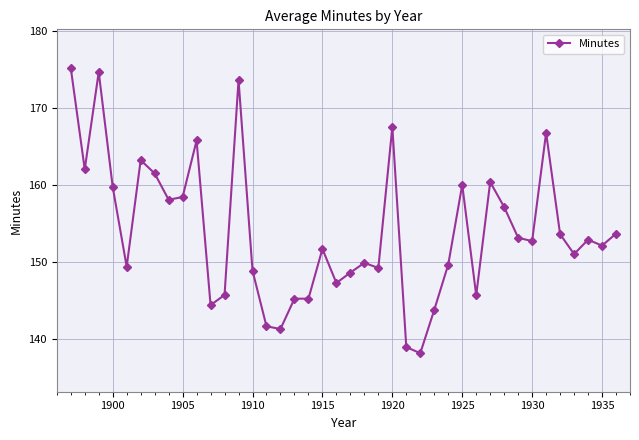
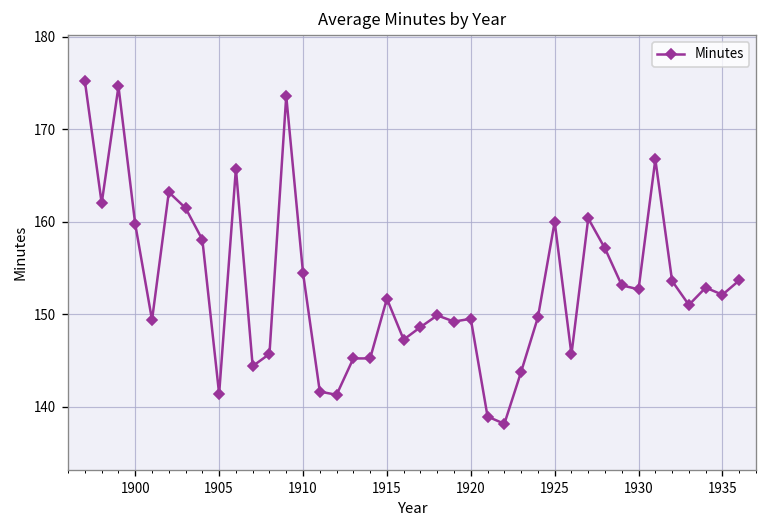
1905: 158 -> 141
1910: 149 -> 154
1920: 168 -> 150
